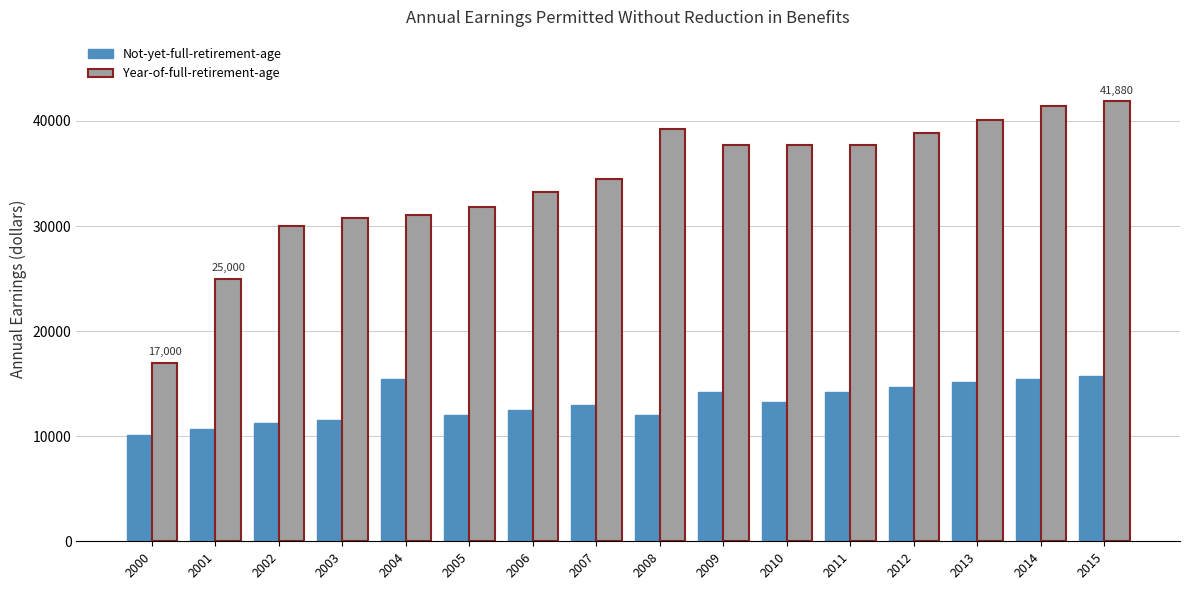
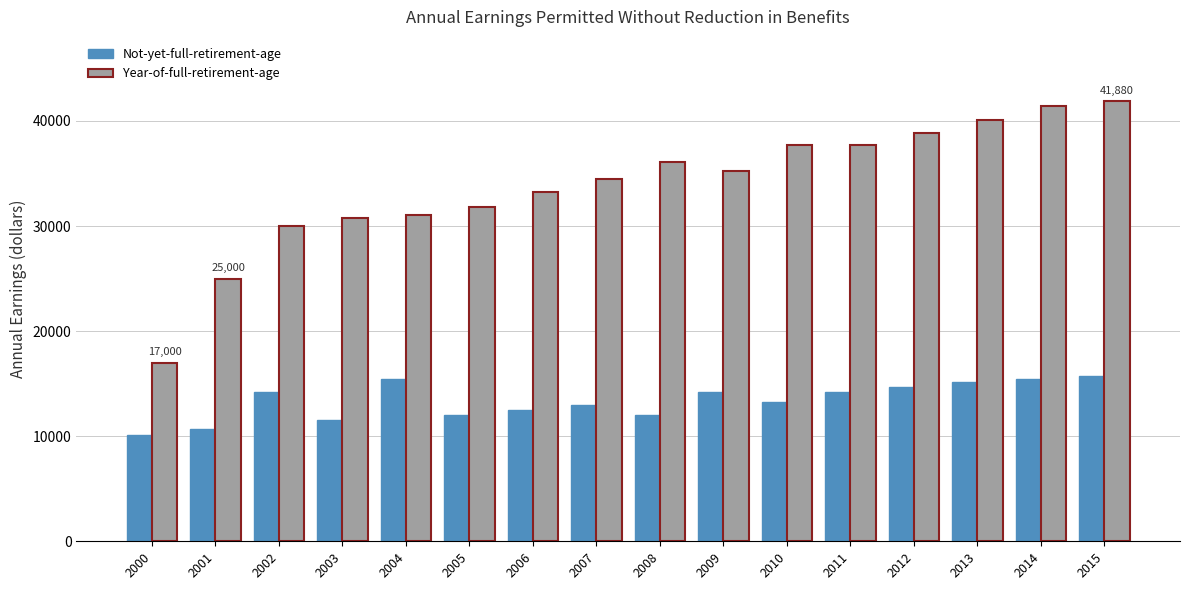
Not-yet-full-retirement-age, 2002: 11300 -> 14200
Year-of-full-retirement-age, 2008: 39300 -> 36100
Year-of-full-retirement-age, 2009: 37700 -> 35300
